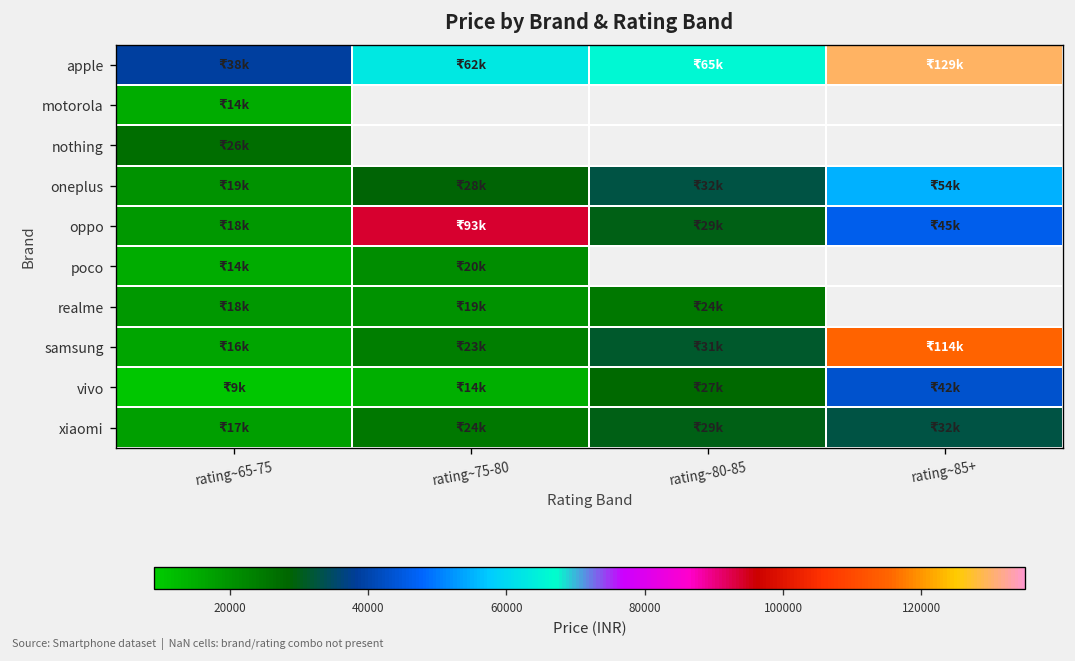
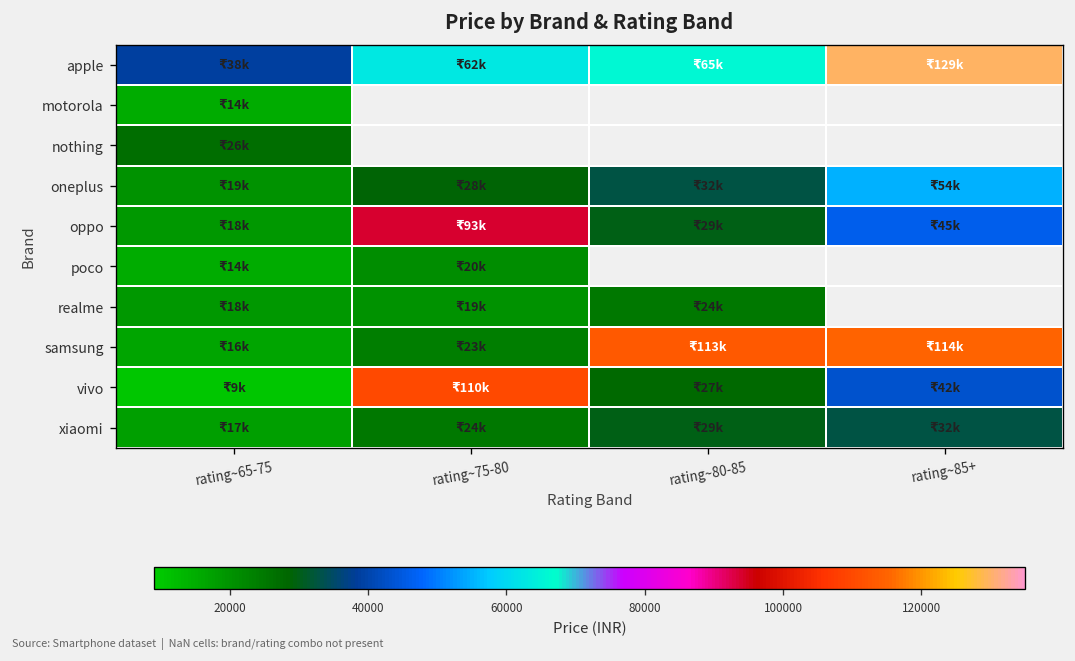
samsung, rating~80-85: 31k -> 113k
vivo, rating~75-80: 14k -> 110k
